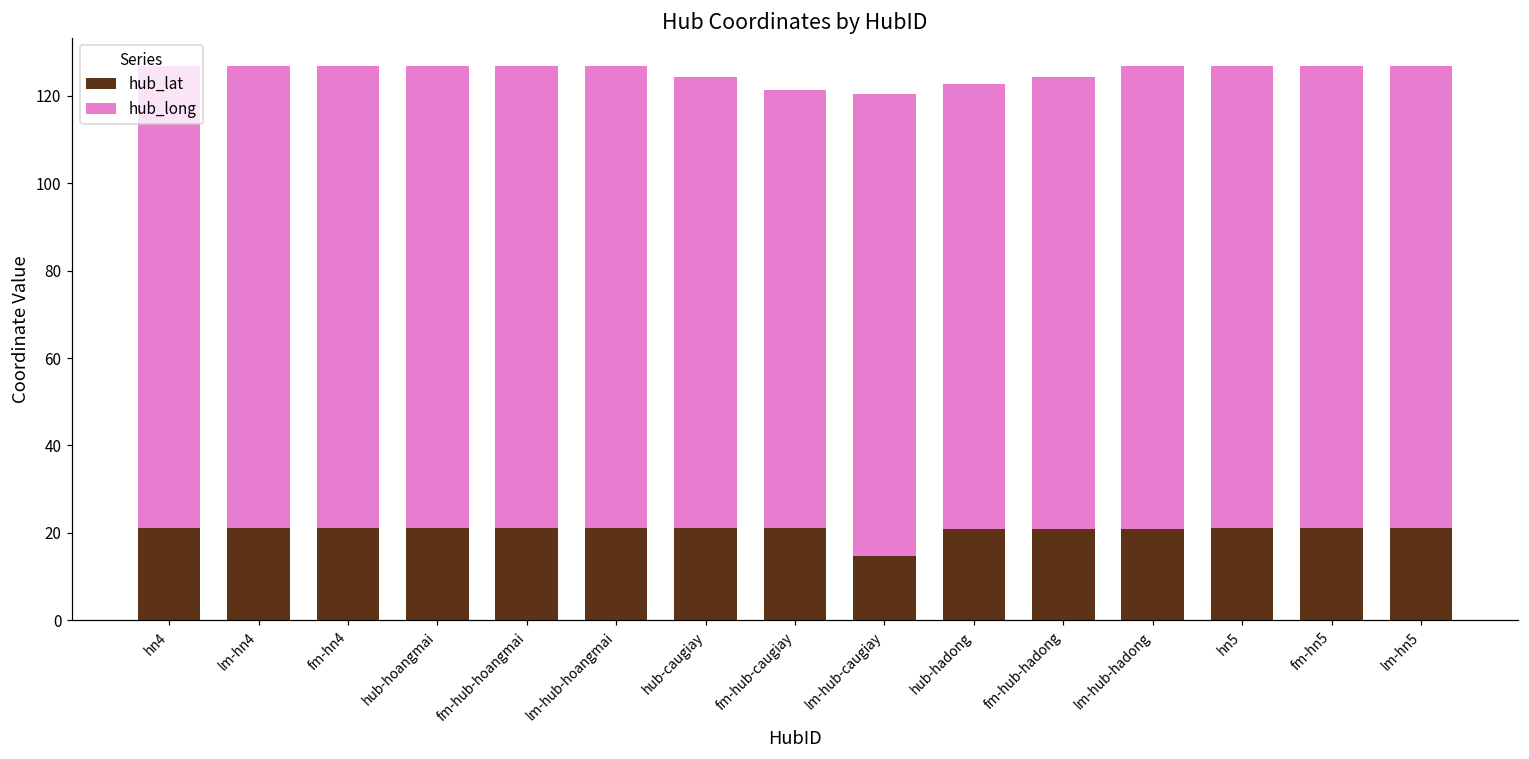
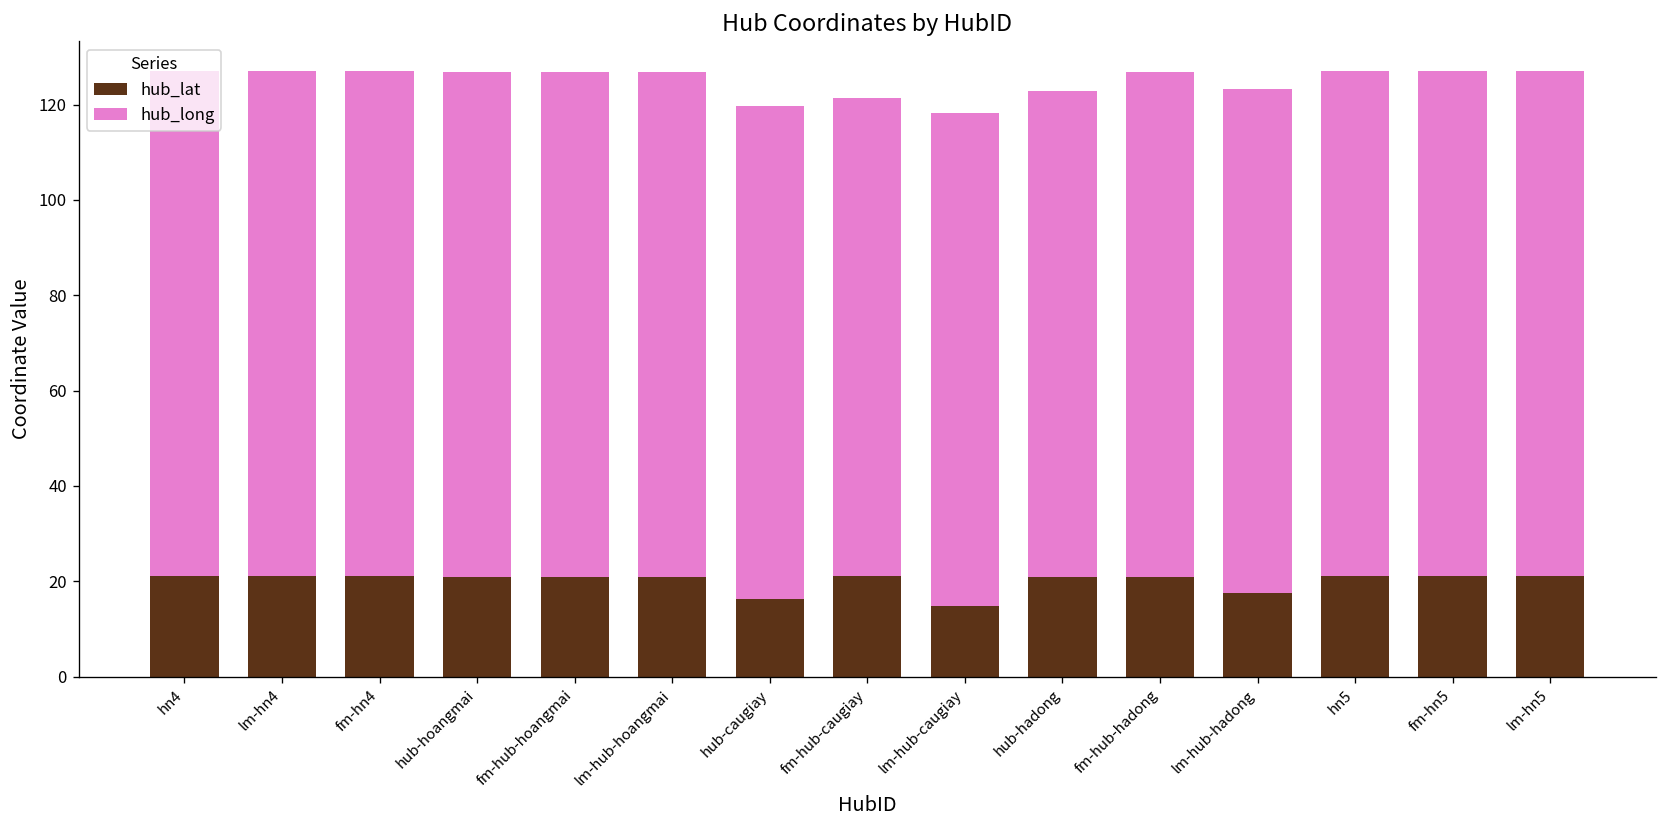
hub_lat, hub-caugiay: 21 -> 16
hub_long, lm-hub-caugiay: 106 -> 104
hub_long, fm-hub-hadong: 103 -> 106
hub_lat, lm-hub-hadong: 21 -> 18
